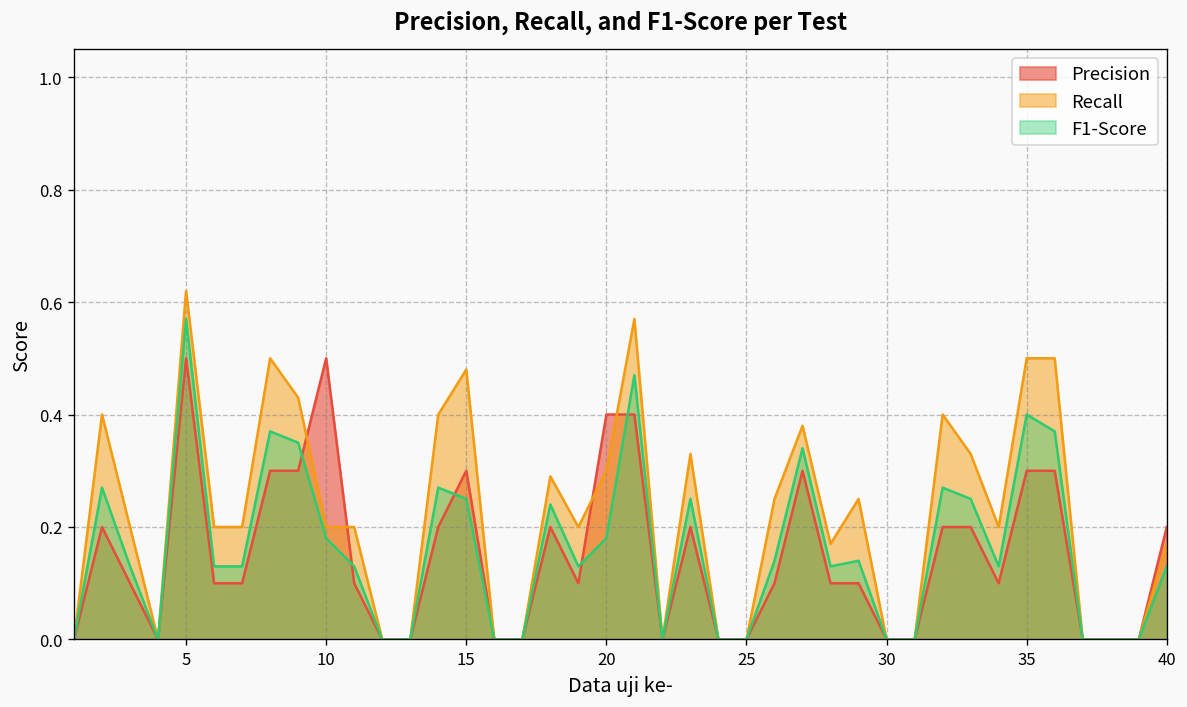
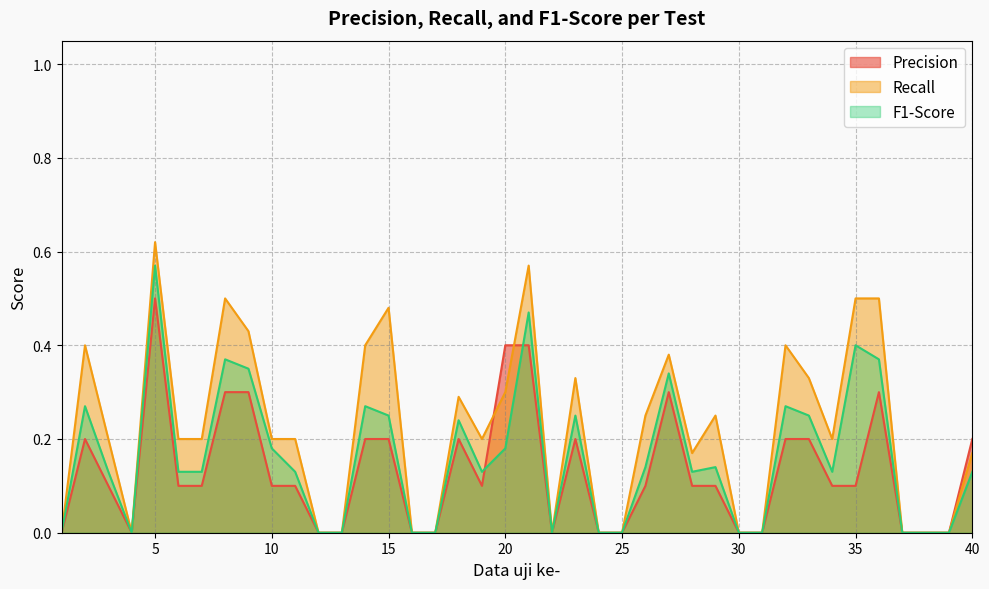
Precision, 10: 0.5 -> 0.1
Precision, 15: 0.3 -> 0.2
Precision, 35: 0.3 -> 0.1
